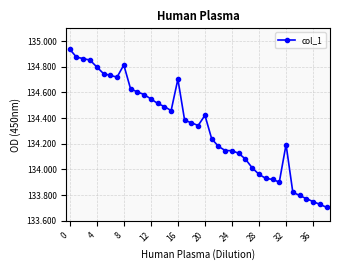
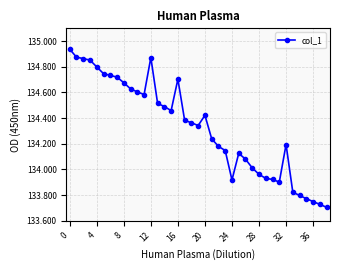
8: 134.81 -> 134.68
12: 134.55 -> 134.87
24: 134.15 -> 133.92
